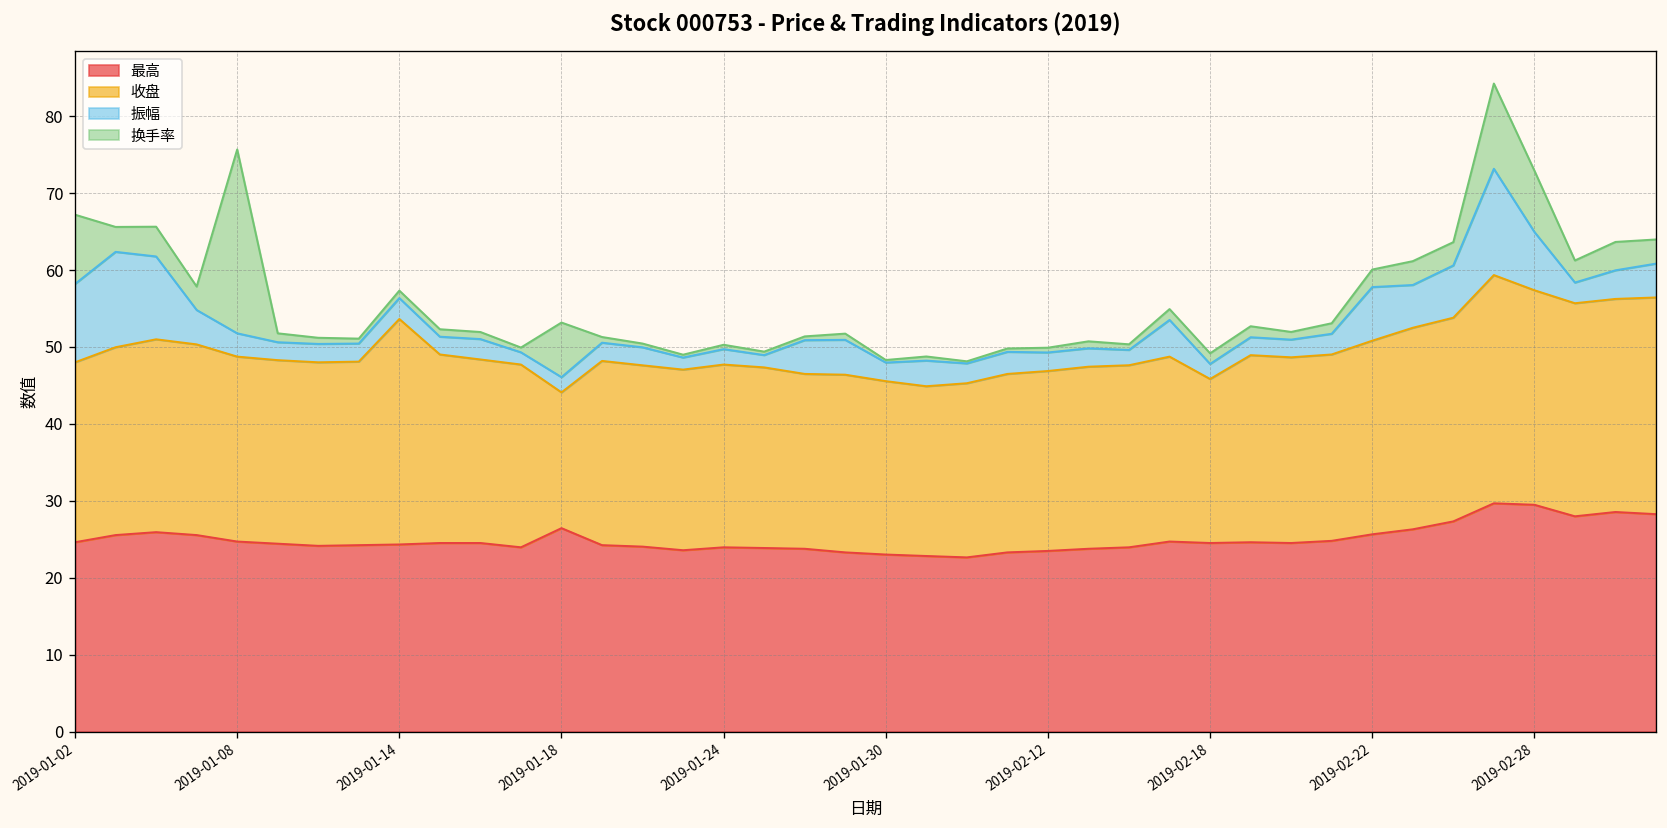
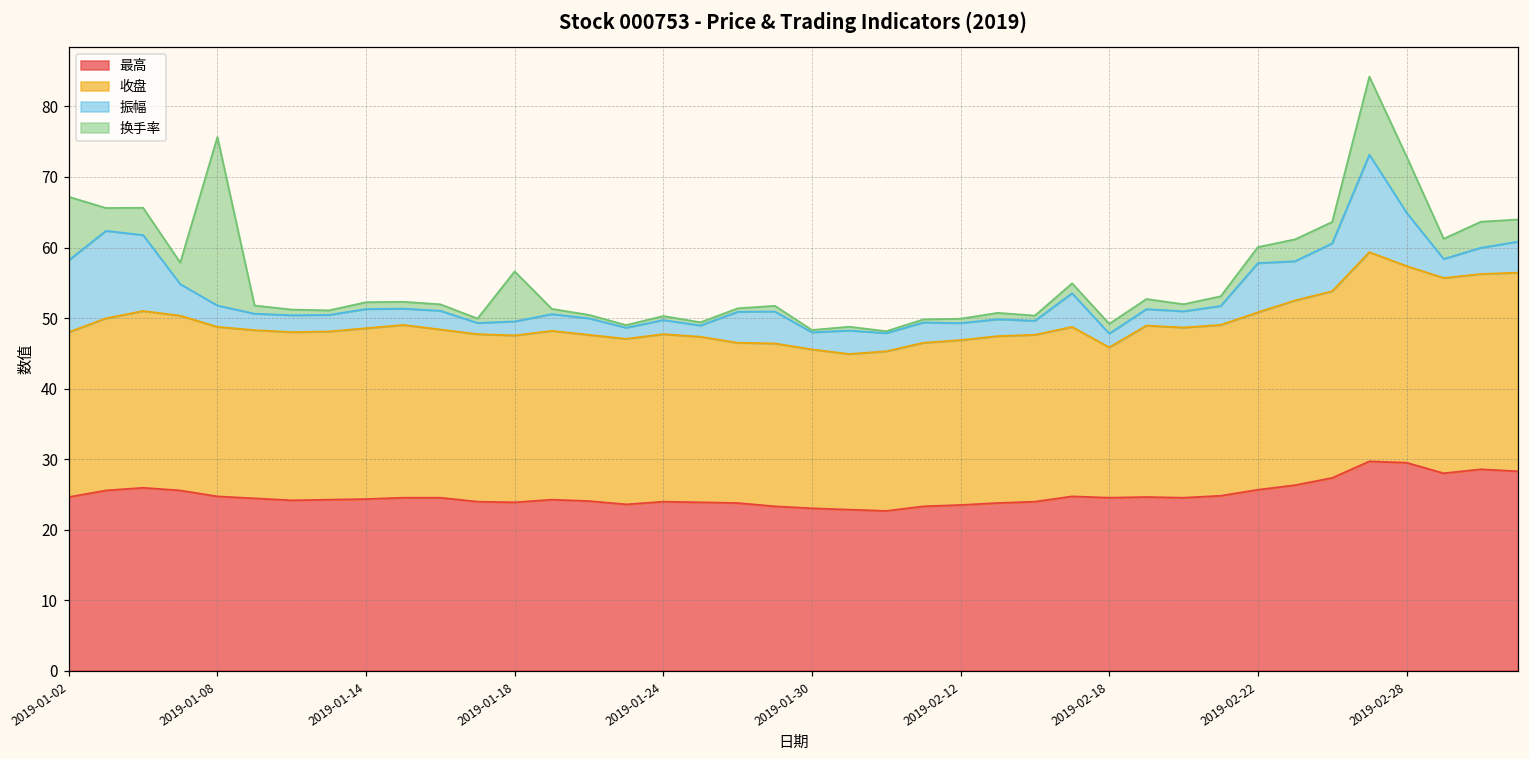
收盘, 2019-01-14: 29 -> 24
最高, 2019-01-18: 26 -> 24
收盘, 2019-01-18: 18 -> 24
